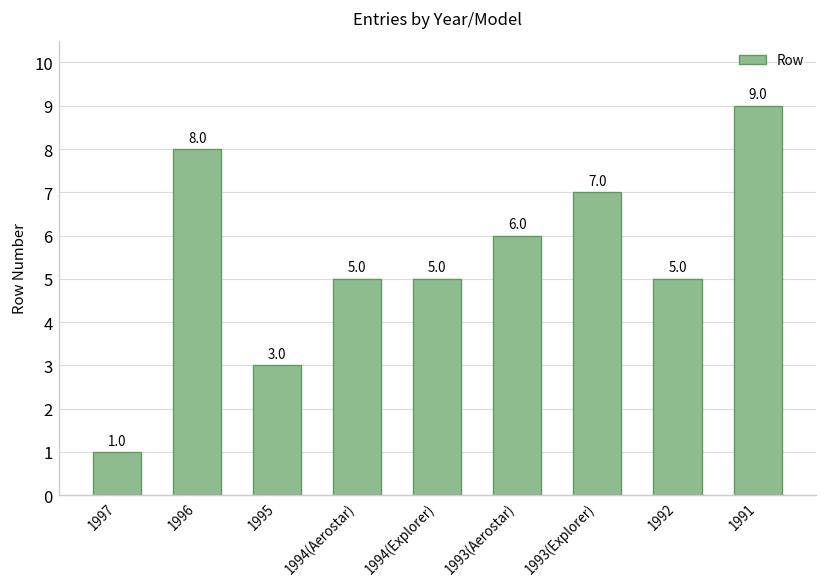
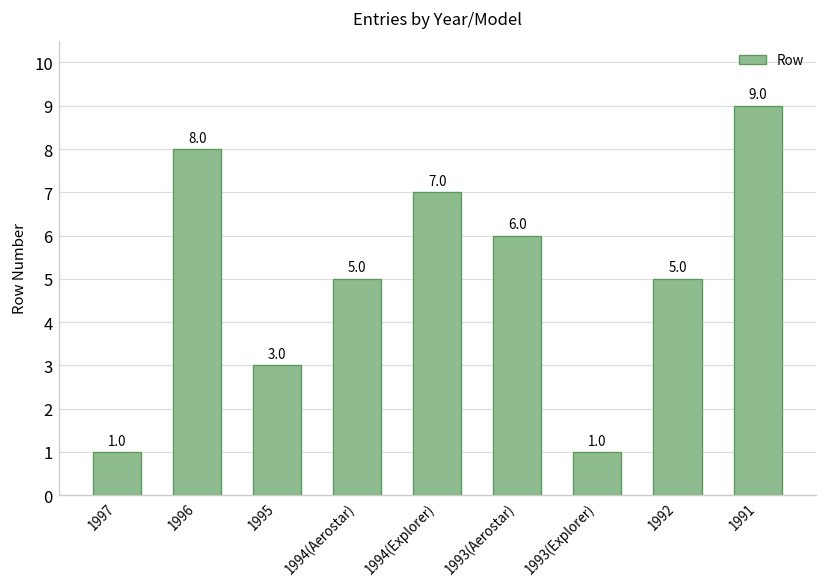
1994(Explorer): 5.0 -> 7.0
1993(Explorer): 7.0 -> 1.0
